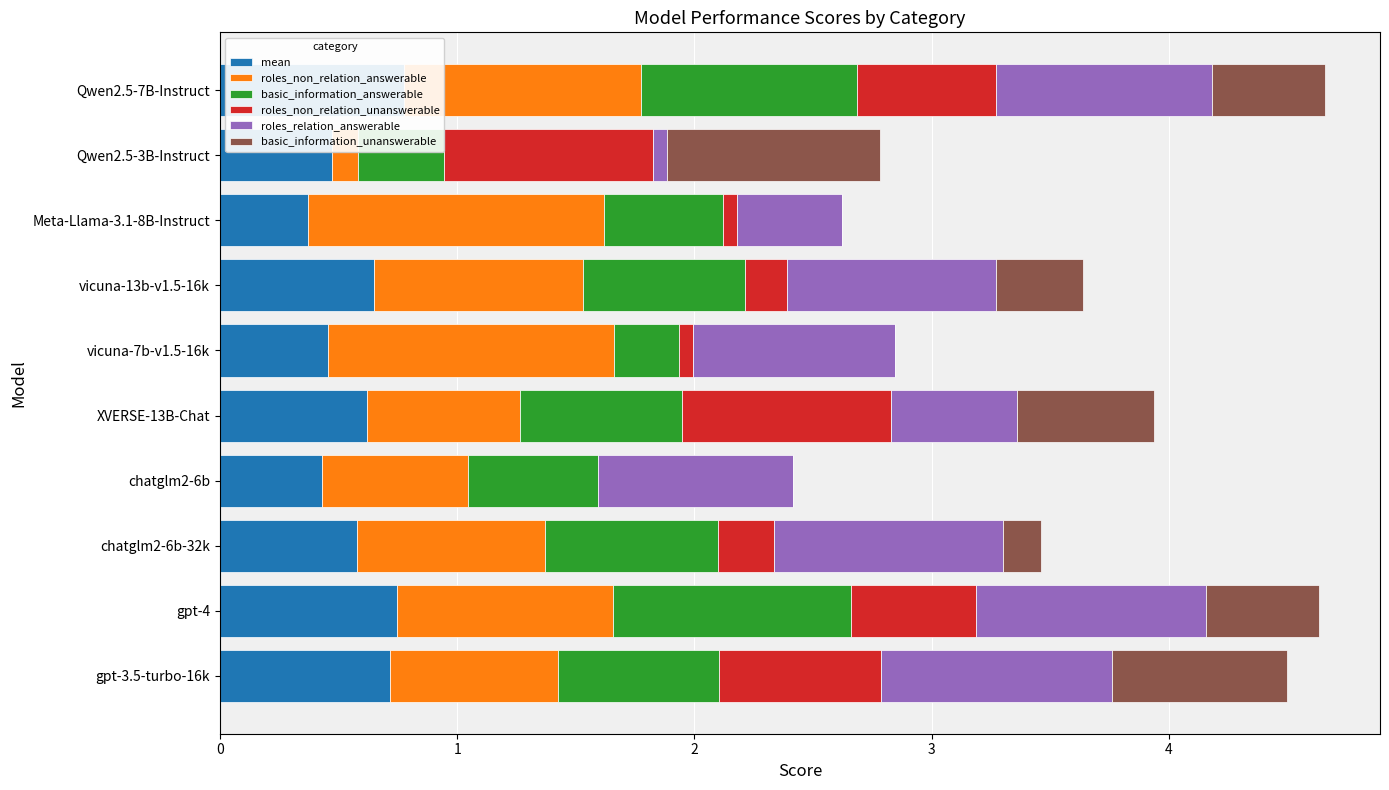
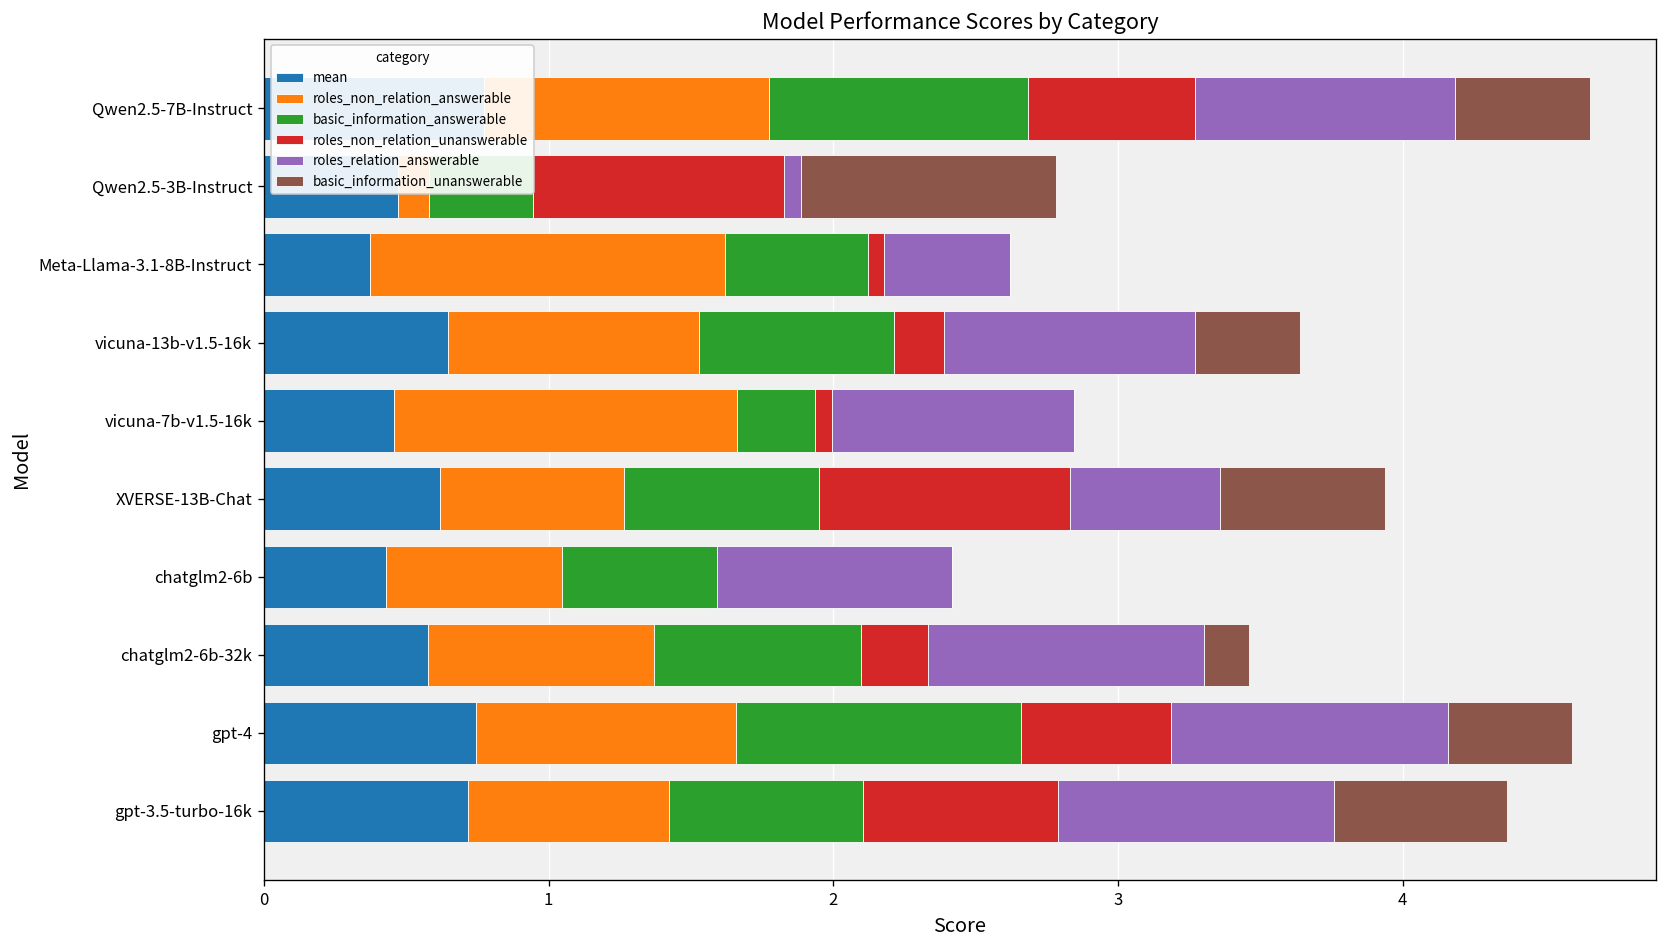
basic_information_unanswerable, gpt-4: 0.47 -> 0.44
basic_information_unanswerable, gpt-3.5-turbo-16k: 0.74 -> 0.61
